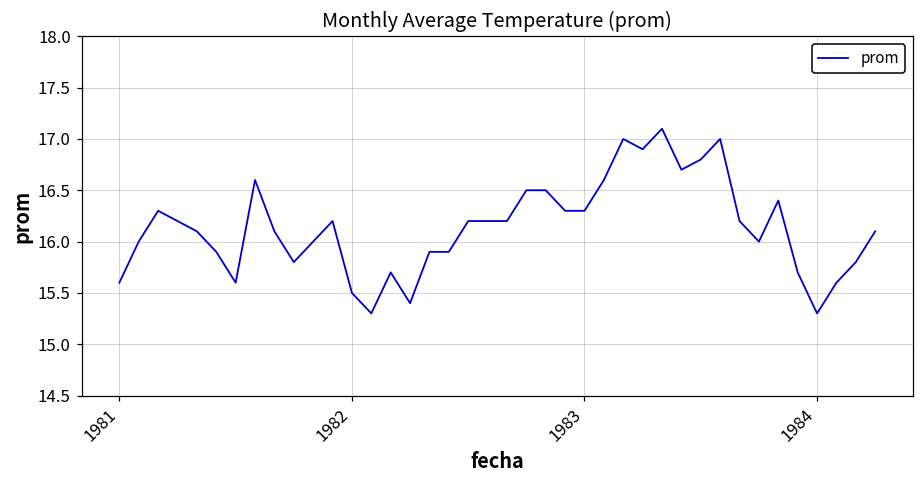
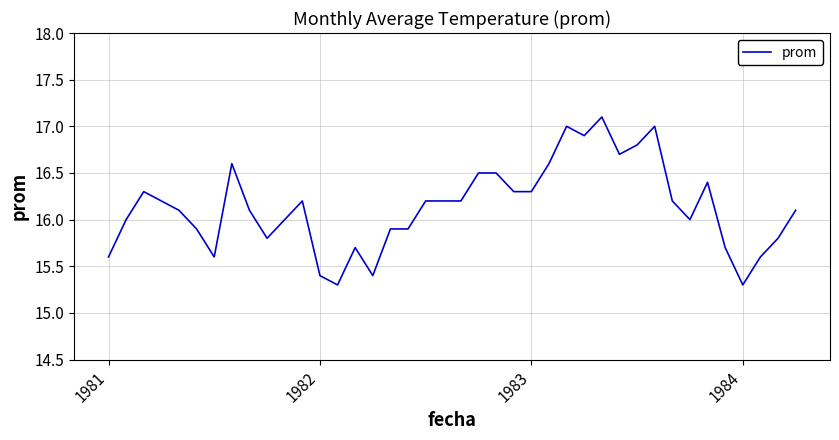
1982: 15.5 -> 15.4
